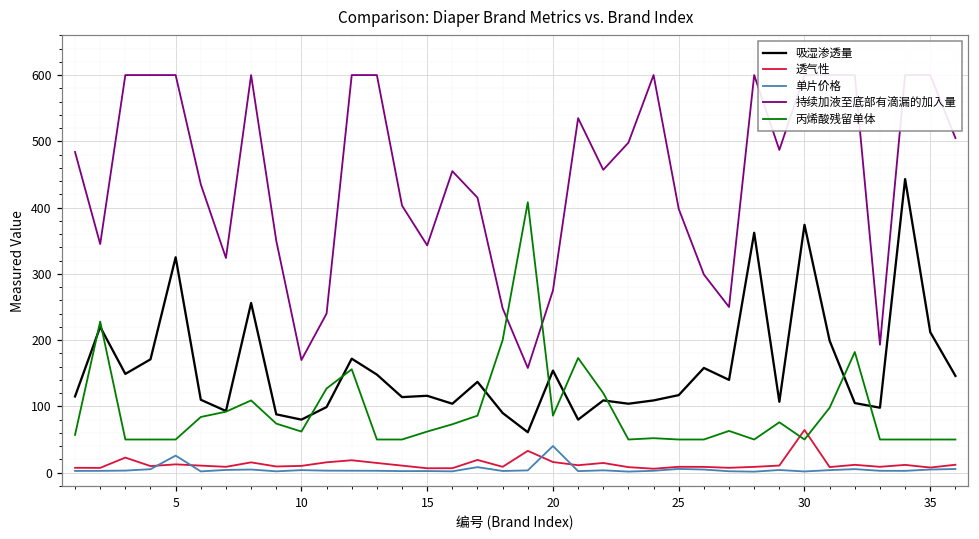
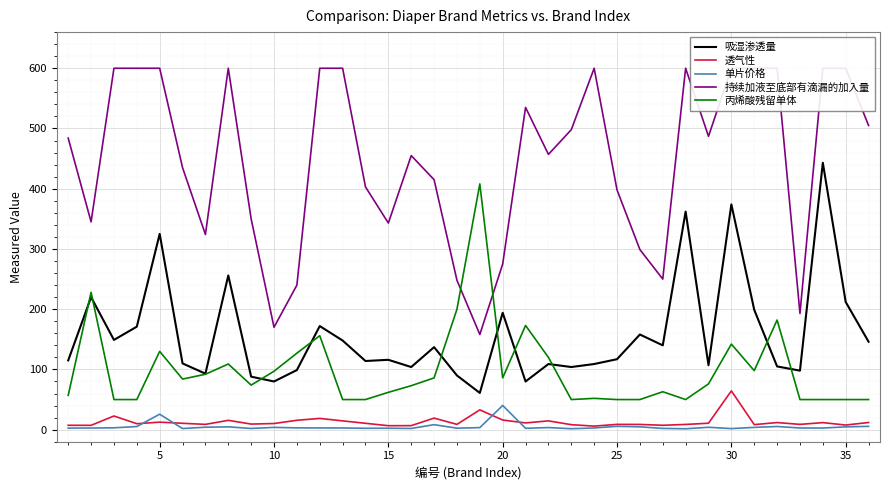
丙烯酸残留单体, 5: 50 -> 130
丙烯酸残留单体, 10: 60 -> 100
吸湿渗透量, 20: 150 -> 190
丙烯酸残留单体, 30: 50 -> 140
